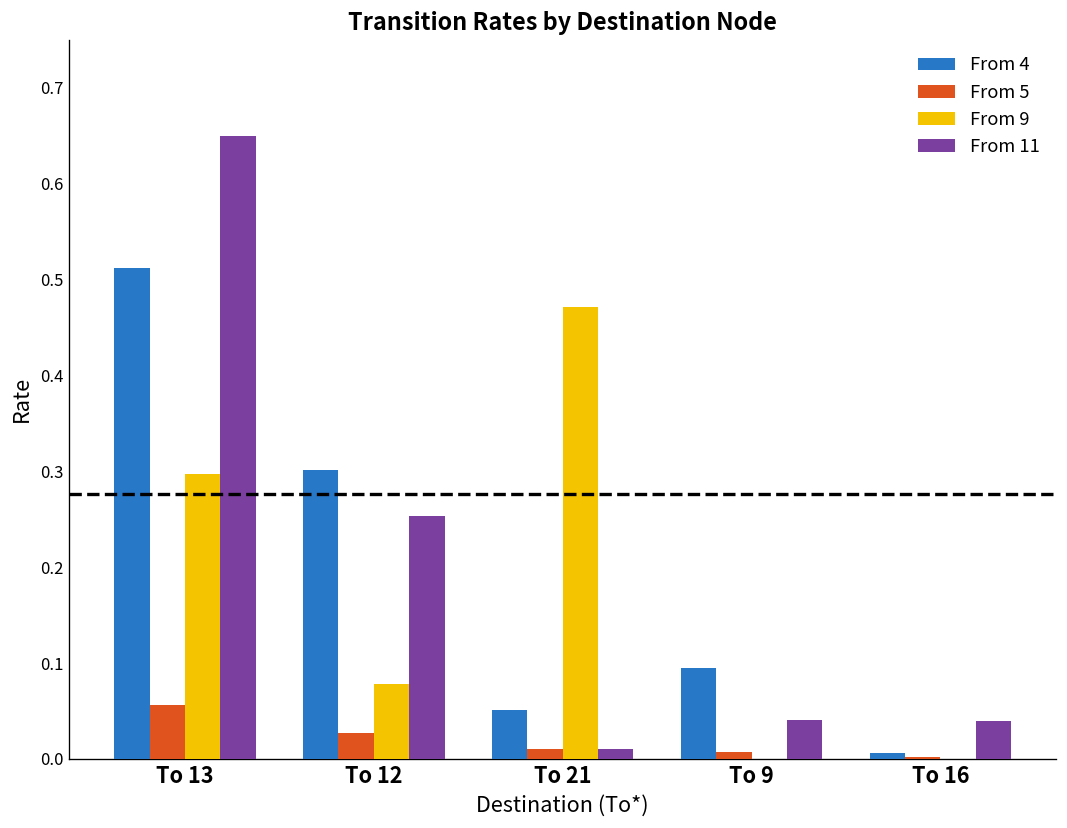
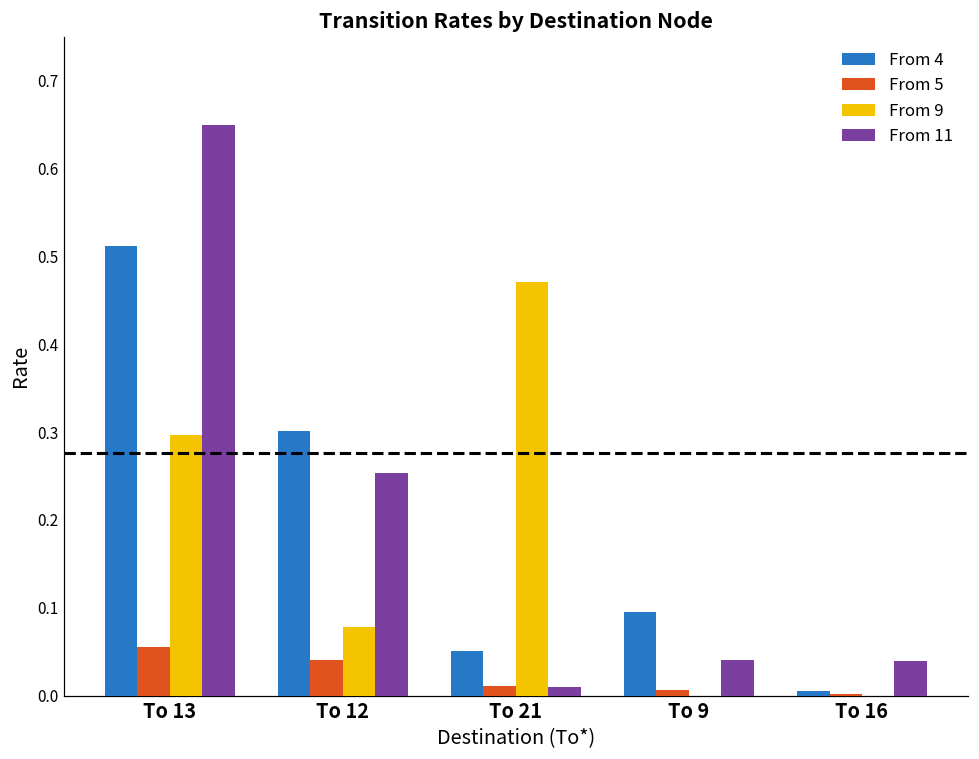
From 5, To 12: 0.03 -> 0.04
